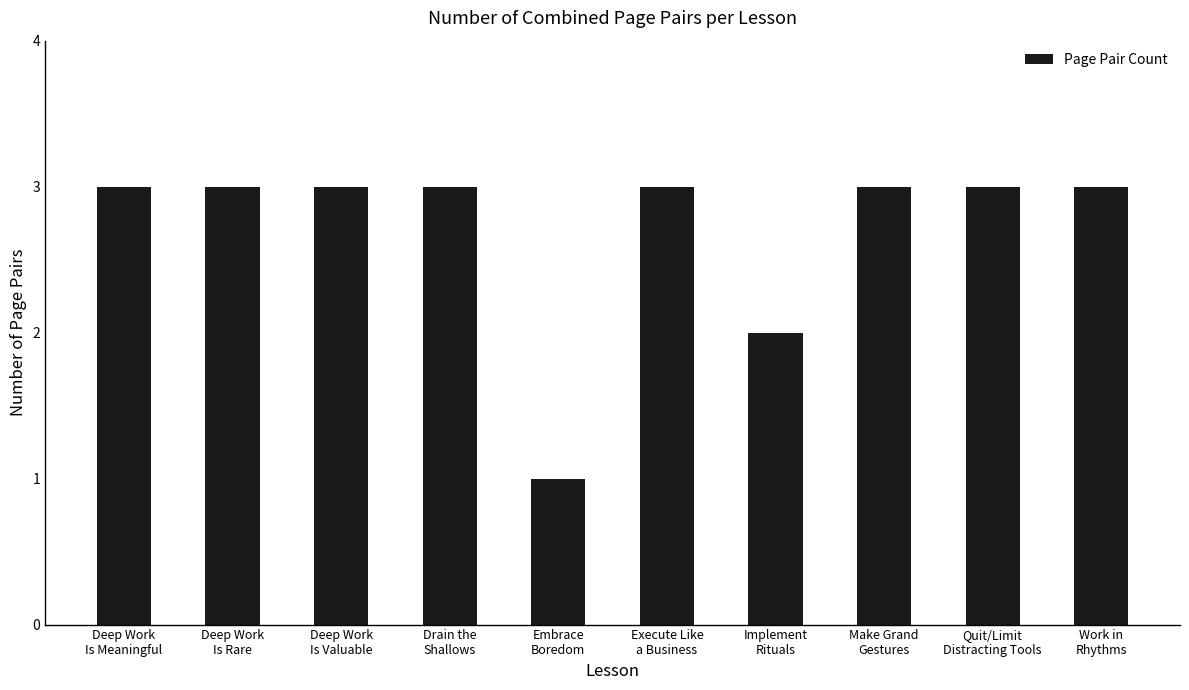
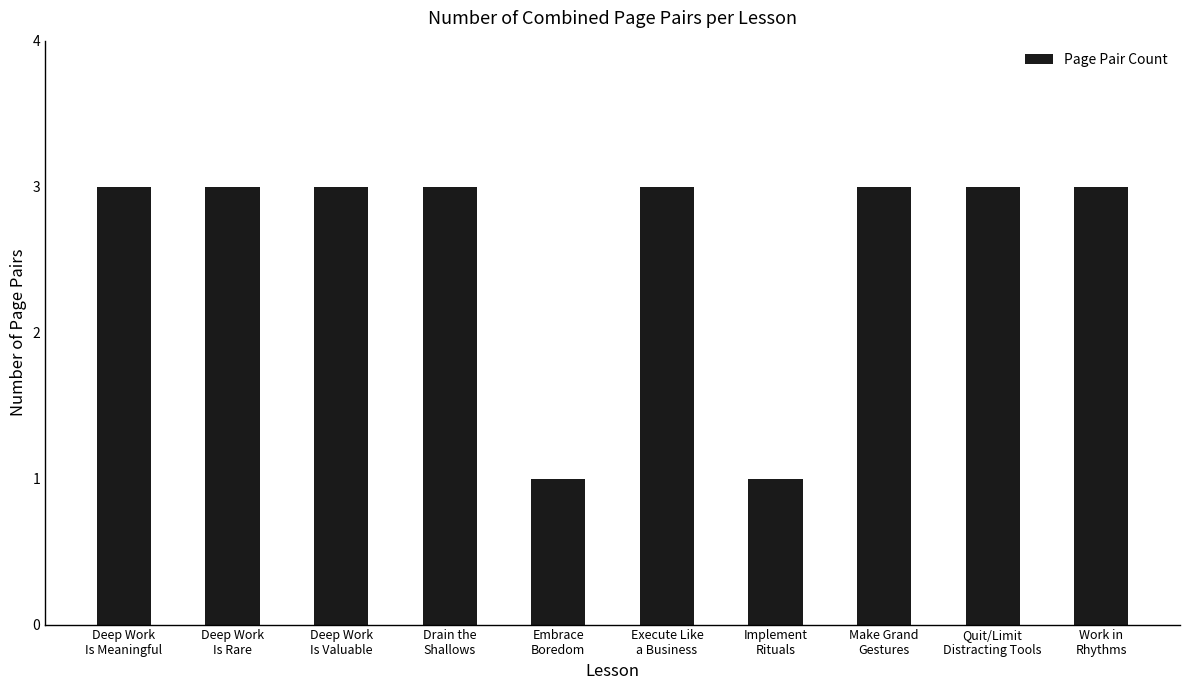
Implement Rituals: 2 -> 1
